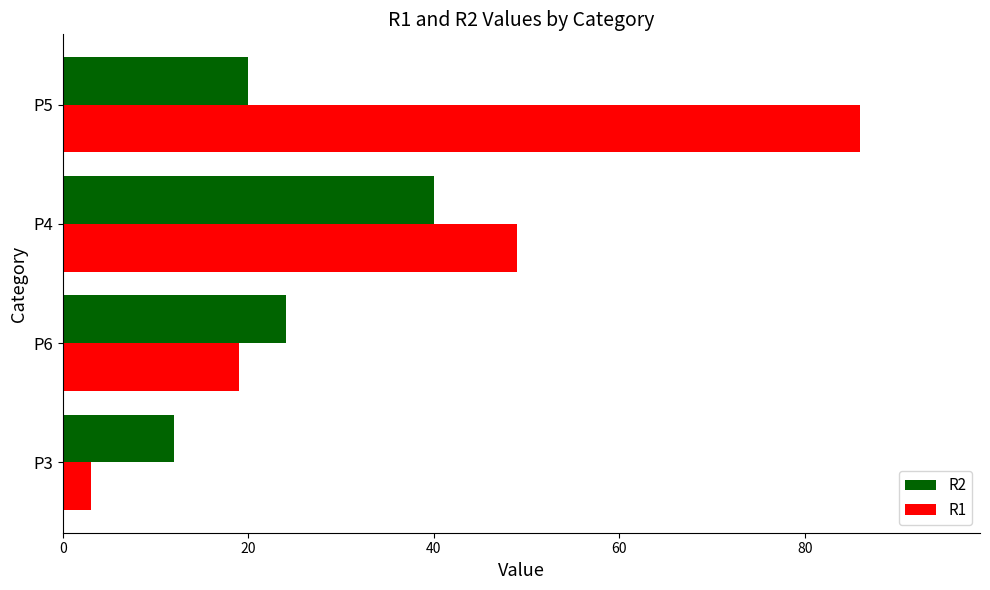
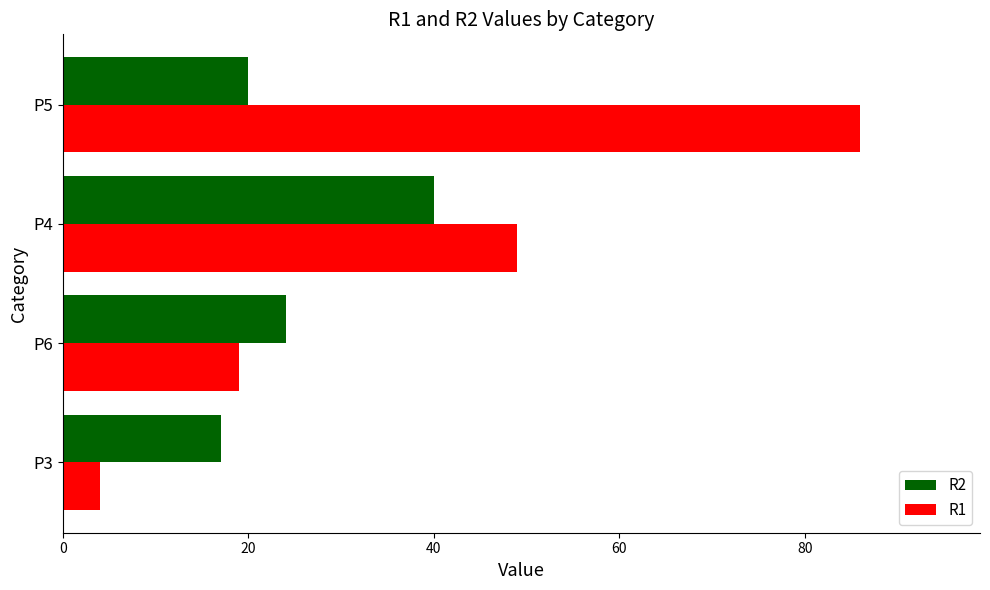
R2, P3: 12 -> 17
R1, P3: 3 -> 4
